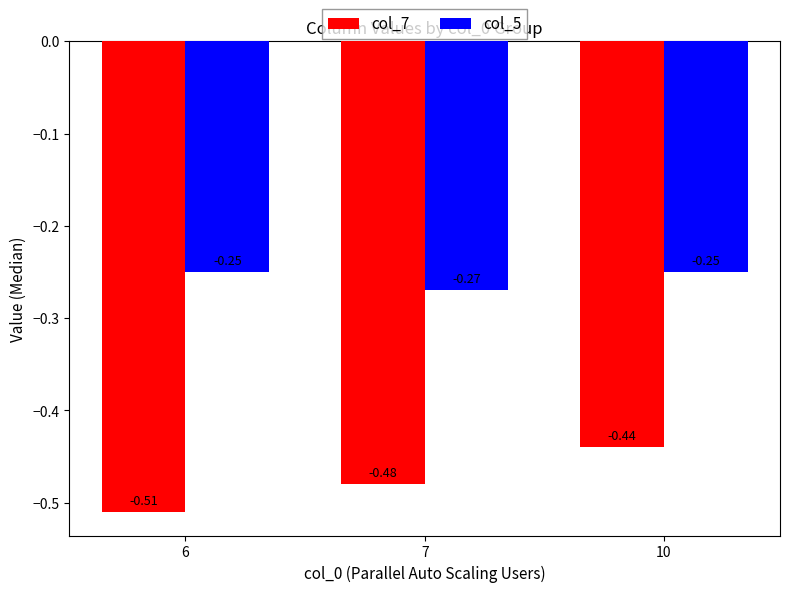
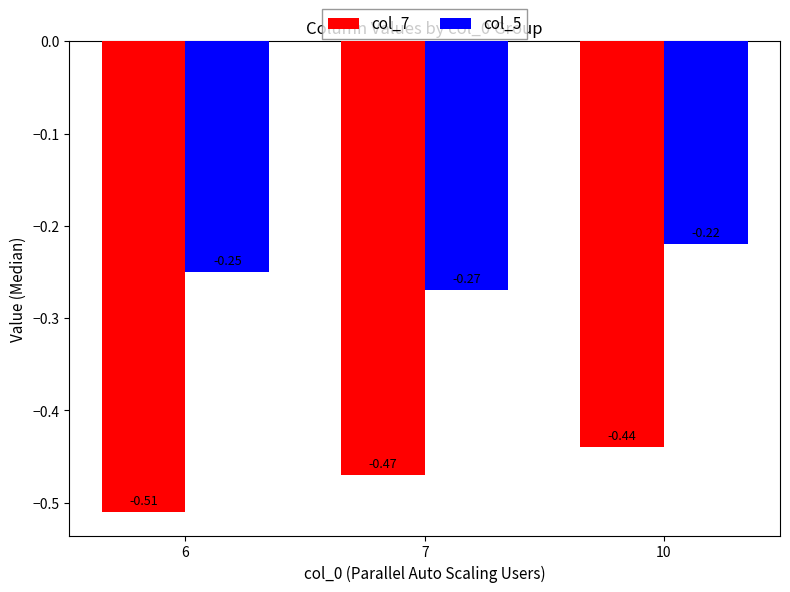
col_7, 7: -0.48 -> -0.47
col_5, 10: -0.25 -> -0.22
